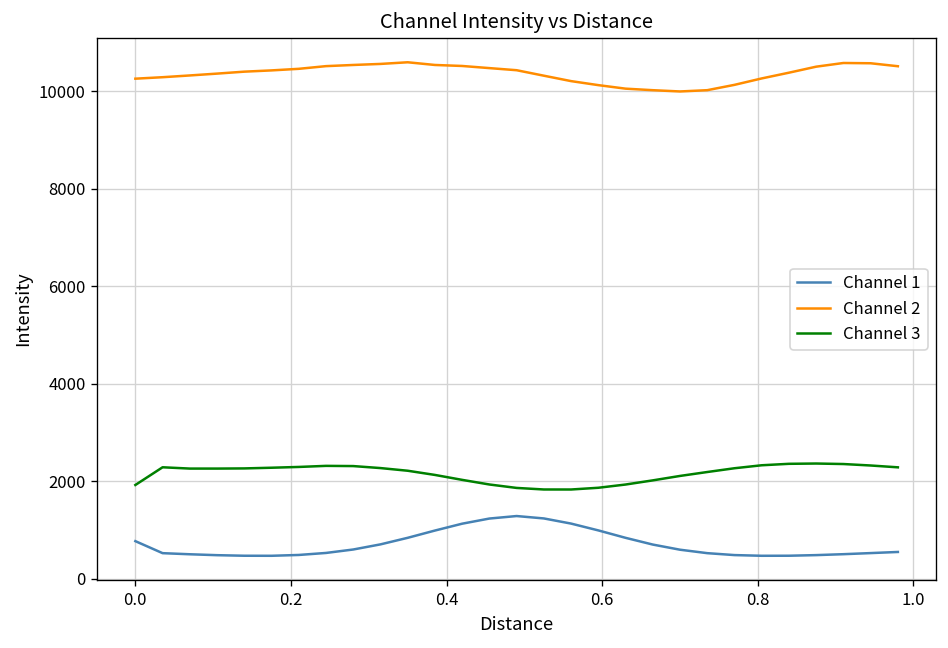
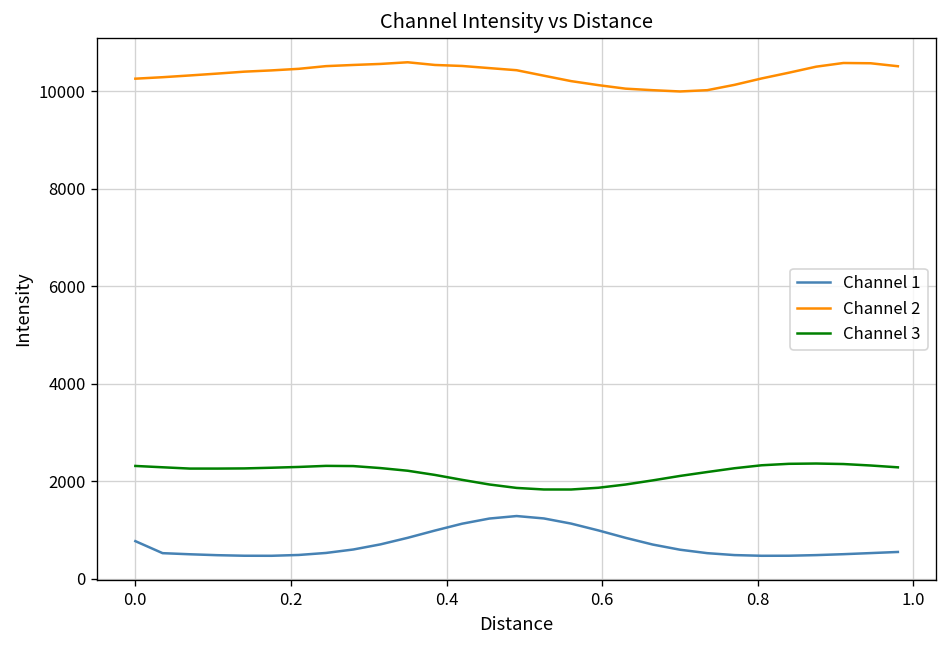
Channel 3, 0.0: 1900 -> 2300
